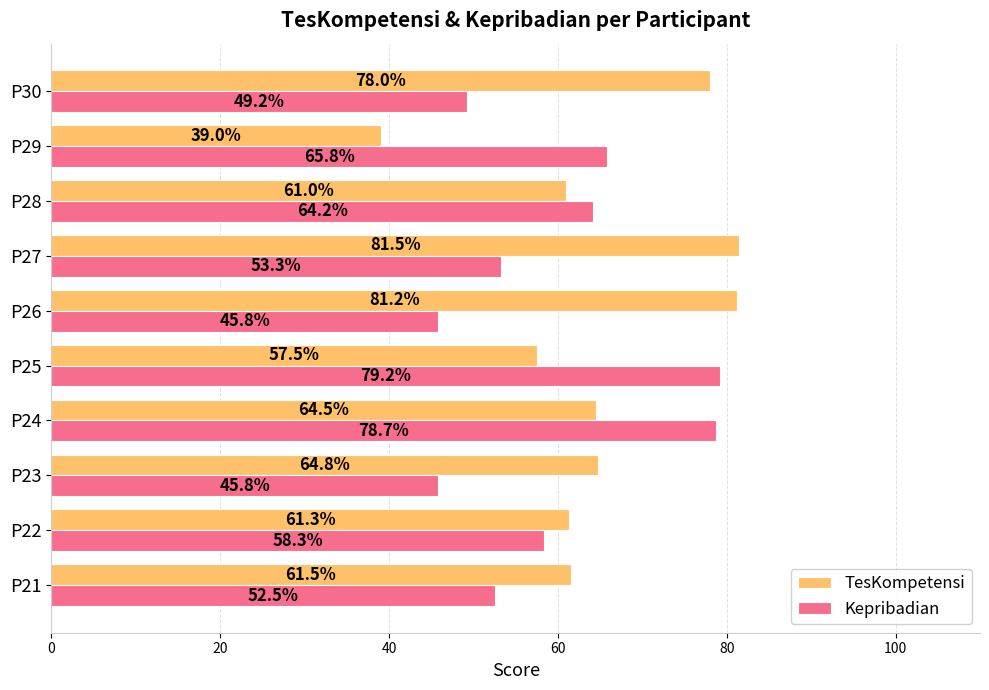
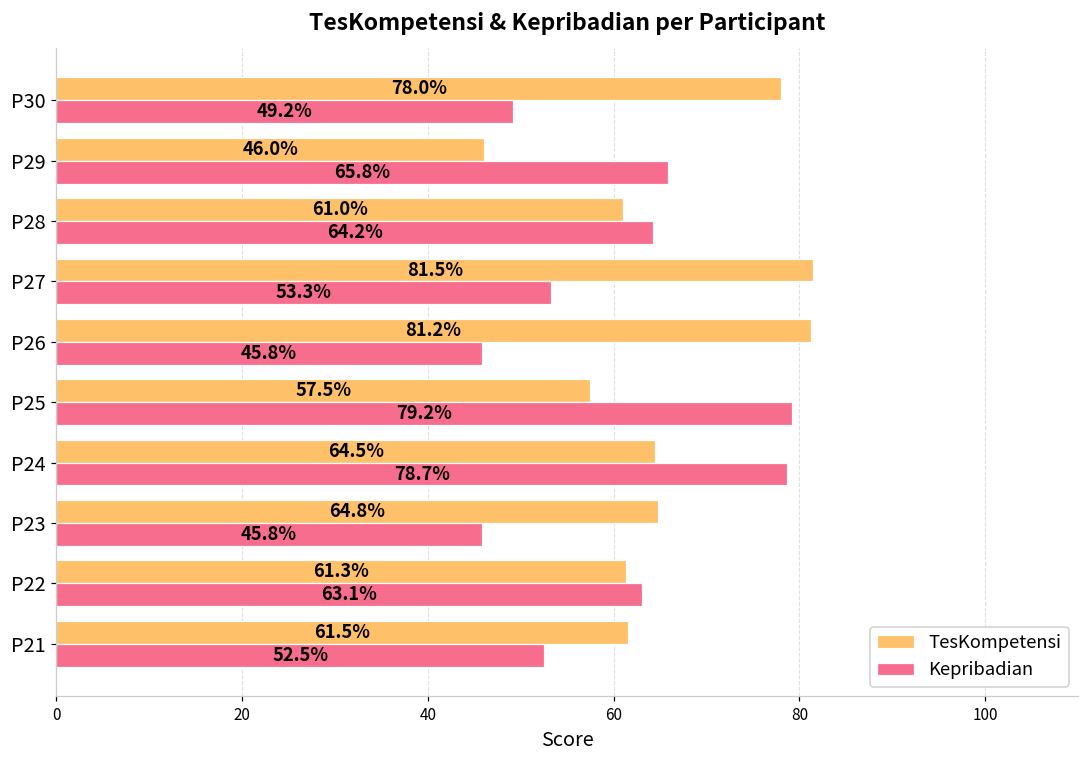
TesKompetensi, P29: 39.0% -> 46.0%
Kepribadian, P22: 58.3% -> 63.1%
